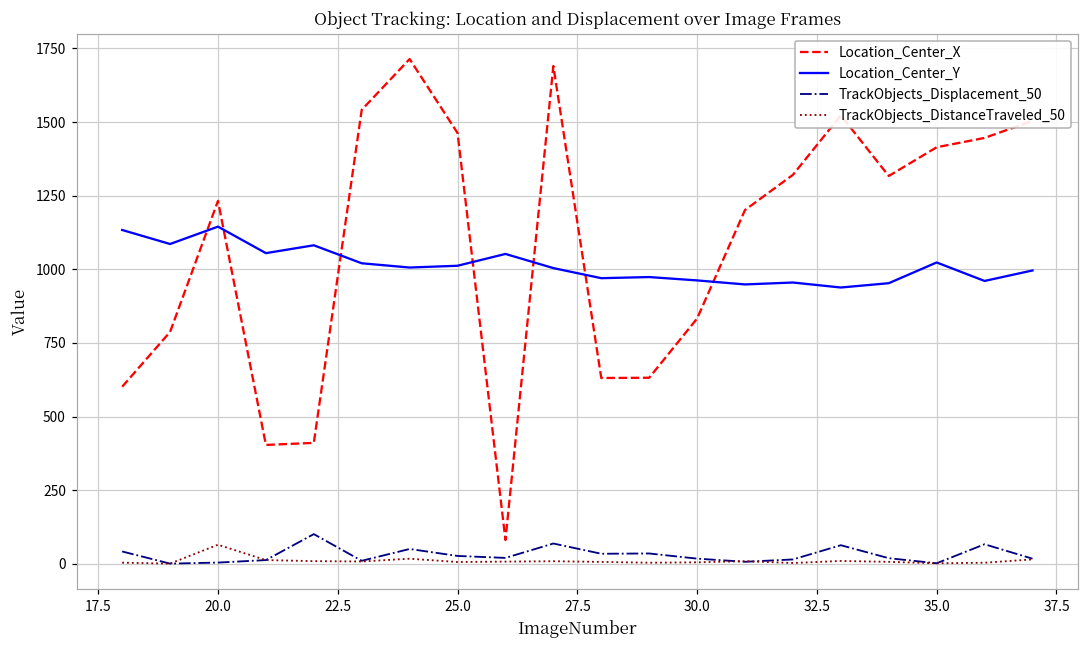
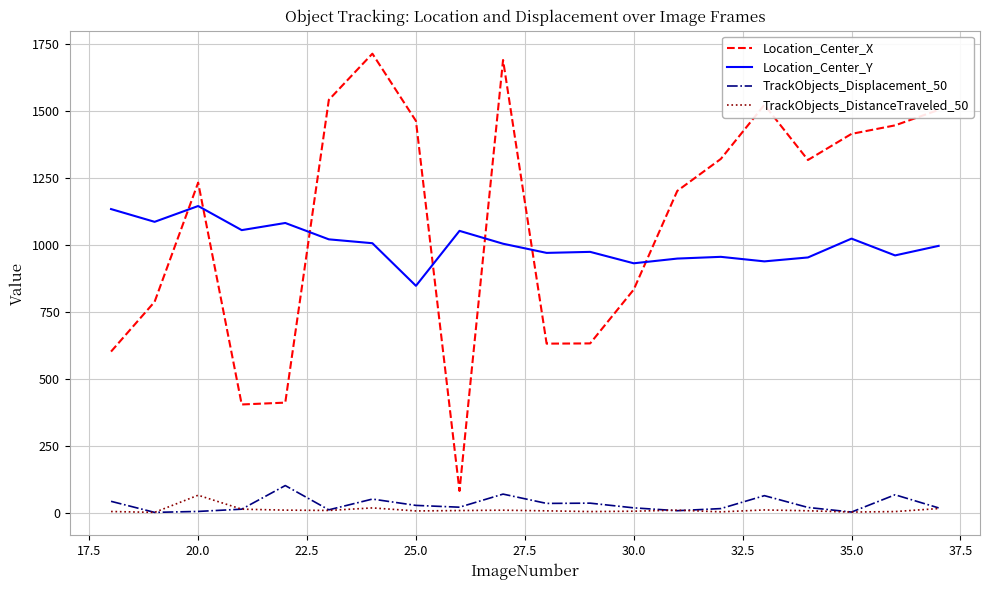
Location_Center_Y, 25.0: 1010 -> 850
Location_Center_Y, 30.0: 960 -> 930
